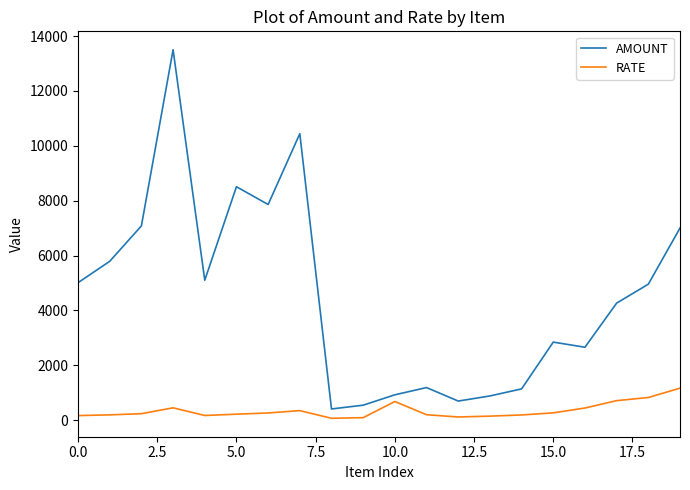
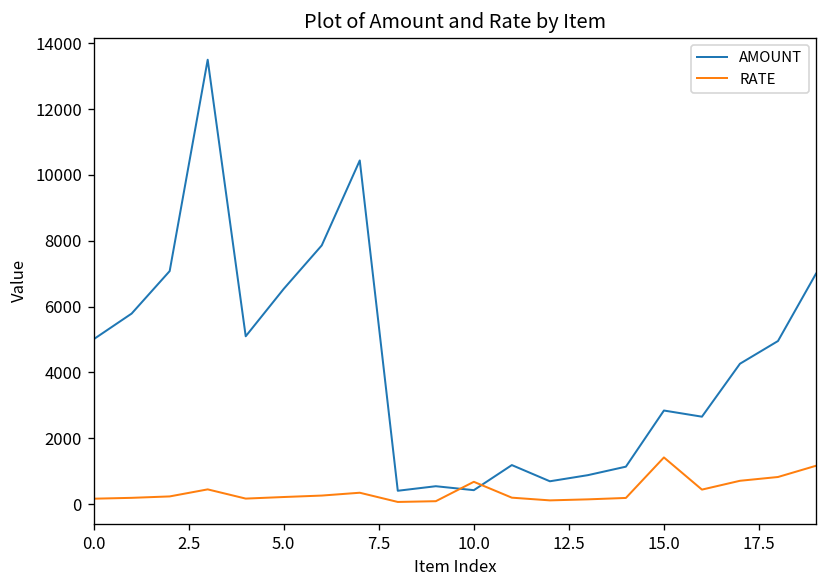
AMOUNT, 5.0: 8500 -> 6500
AMOUNT, 10.0: 900 -> 400
RATE, 15.0: 300 -> 1400
